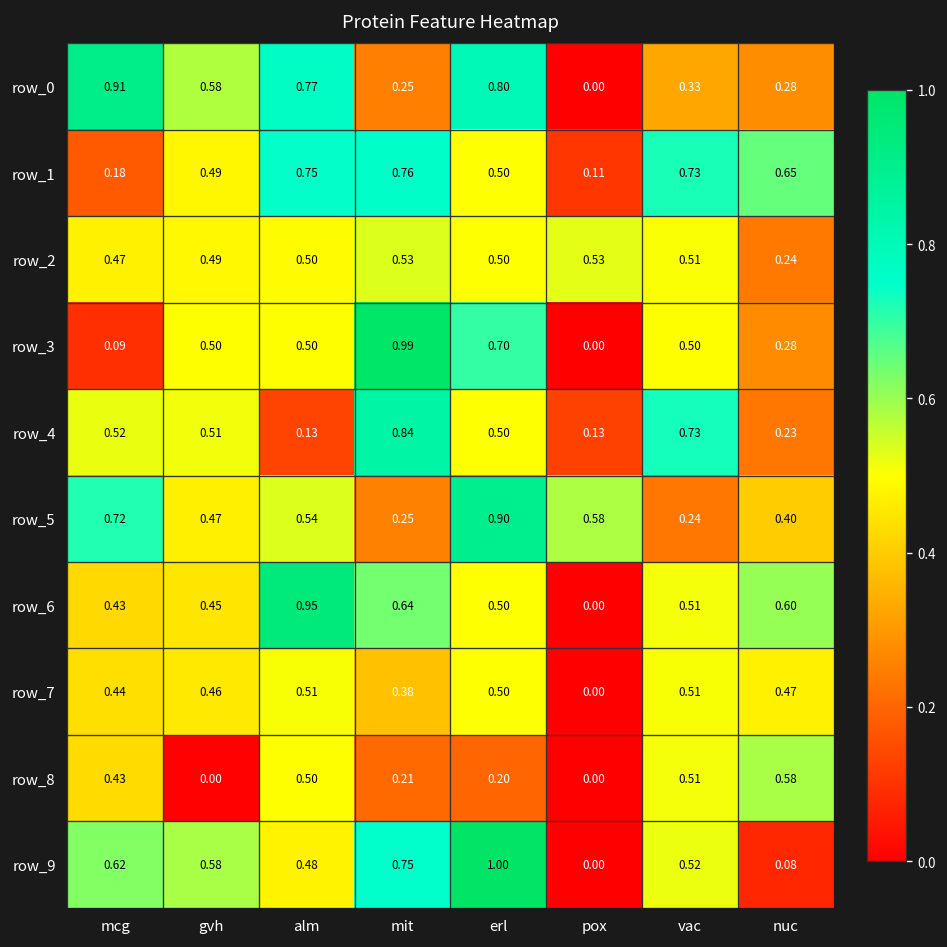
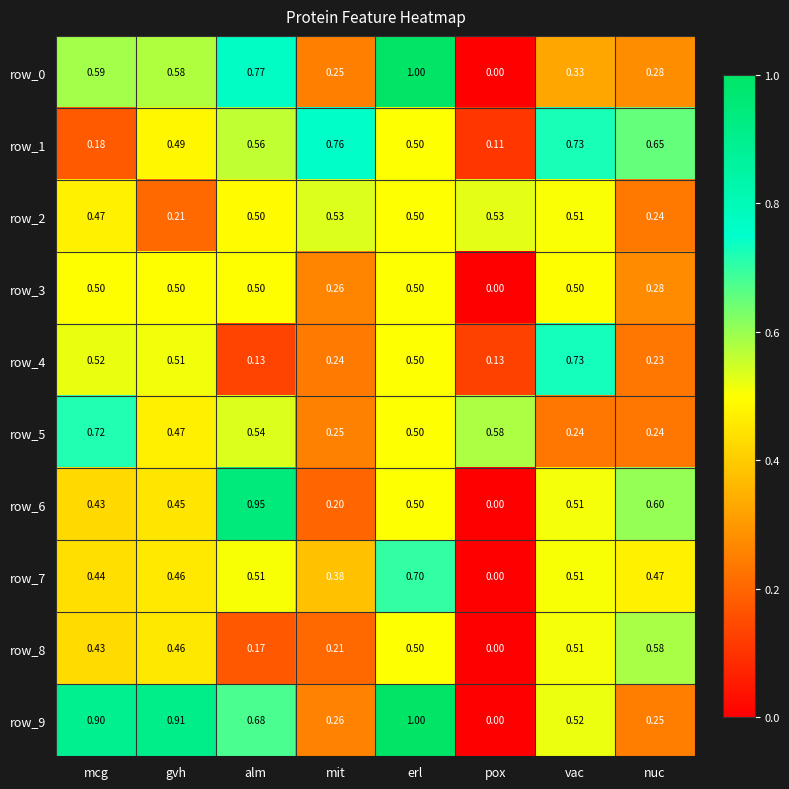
row_0, mcg: 0.91 -> 0.59
row_0, erl: 0.80 -> 1.00
row_1, alm: 0.75 -> 0.56
row_2, gvh: 0.49 -> 0.21
row_3, mcg: 0.09 -> 0.50
row_3, mit: 0.99 -> 0.26
row_3, erl: 0.70 -> 0.50
row_4, mit: 0.84 -> 0.24
row_5, erl: 0.90 -> 0.50
row_5, nuc: 0.40 -> 0.24
row_6, mit: 0.64 -> 0.20
row_7, erl: 0.50 -> 0.70
row_8, gvh: 0.00 -> 0.46
row_8, alm: 0.50 -> 0.17
row_8, erl: 0.20 -> 0.50
row_9, mcg: 0.62 -> 0.90
row_9, gvh: 0.58 -> 0.91
row_9, alm: 0.48 -> 0.68
row_9, mit: 0.75 -> 0.26
row_9, nuc: 0.08 -> 0.25
